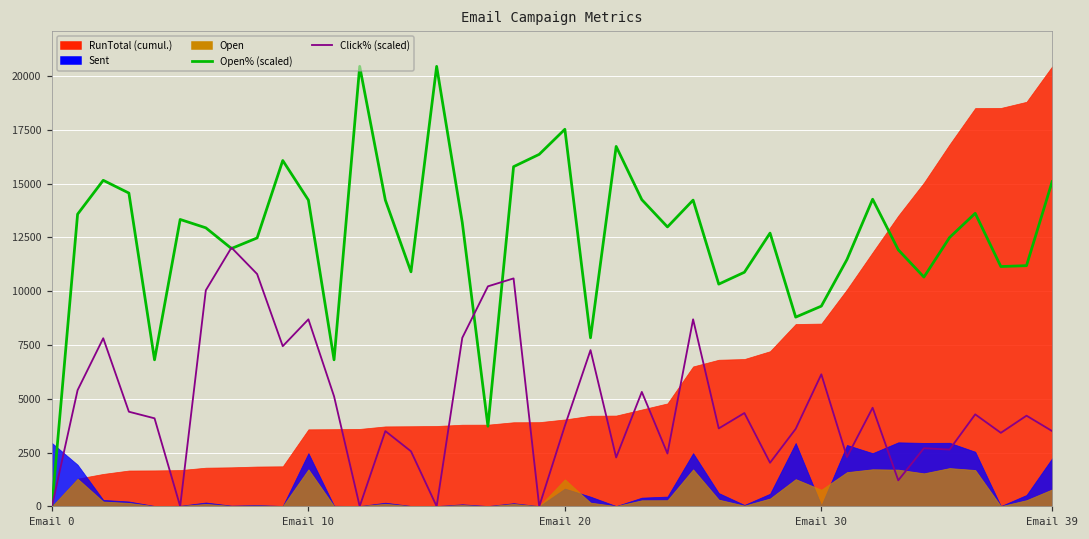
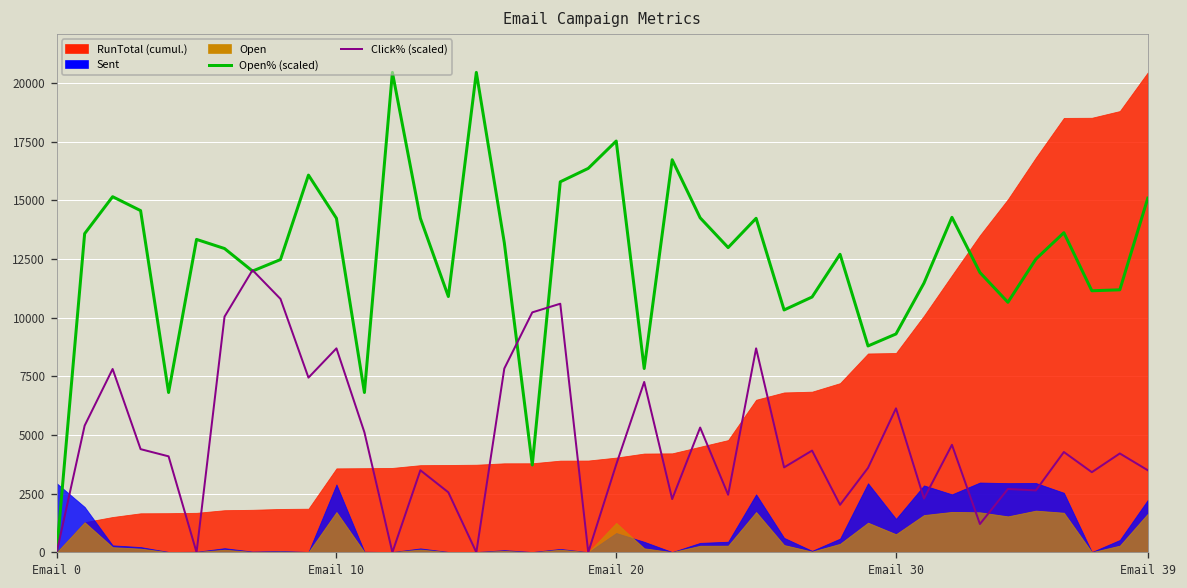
Sent, Email 10: 2500 -> 2900
Sent, Email 30: 0 -> 1400
Open, Email 39: 800 -> 1600
